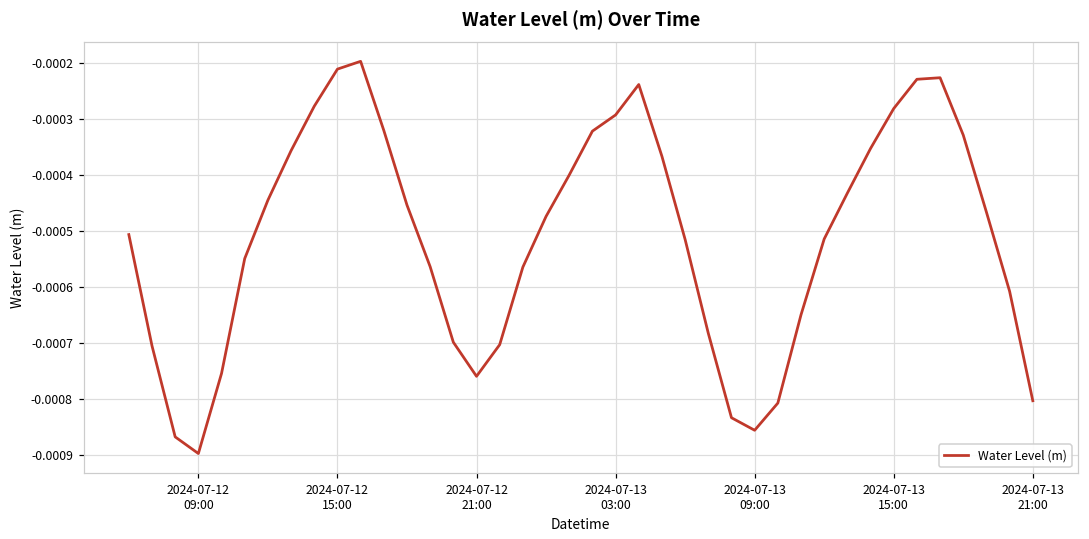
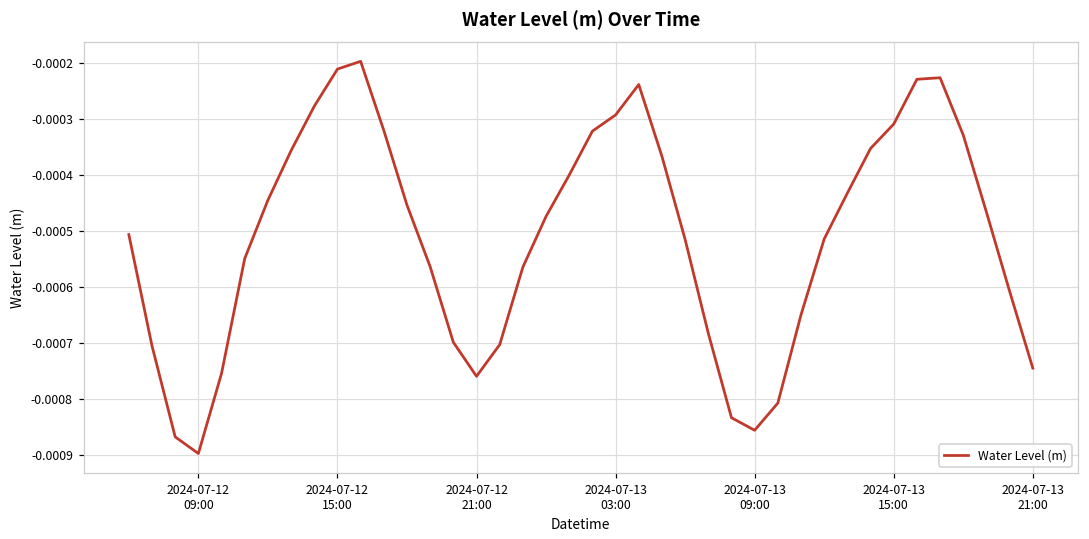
2024-07-13 15:00: -0.00028 -> -0.00031
2024-07-13 21:00: -0.00080 -> -0.00075
